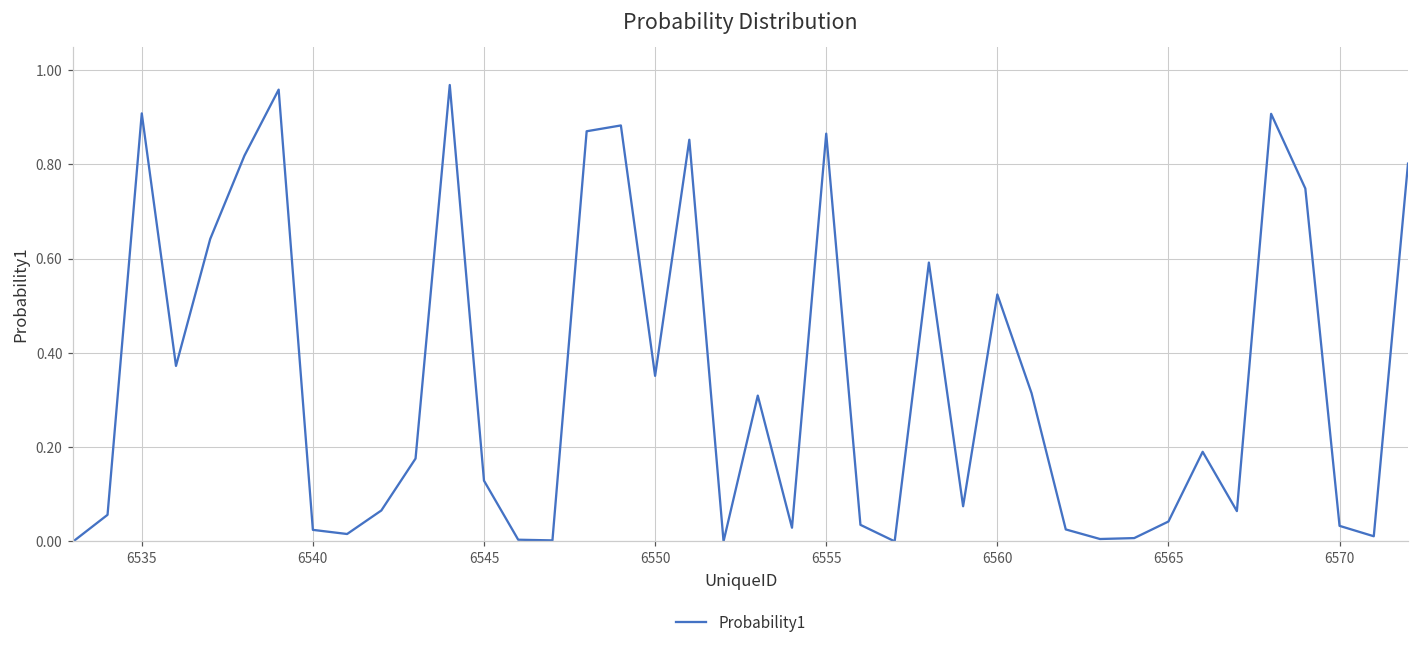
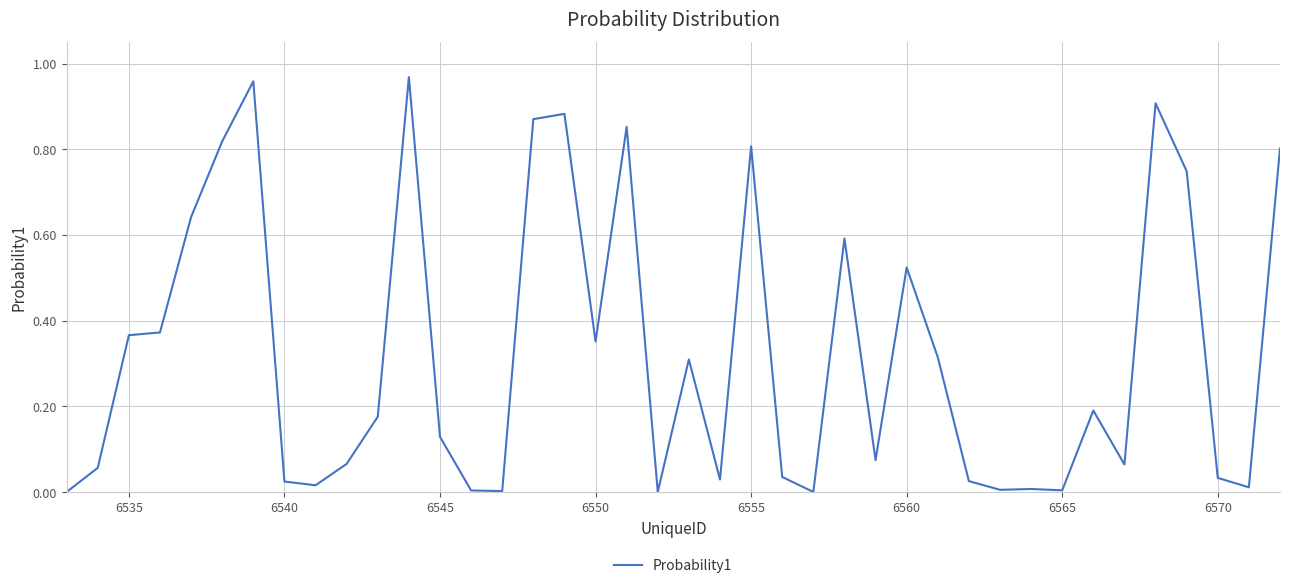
6535: 0.91 -> 0.37
6555: 0.87 -> 0.81
6565: 0.04 -> 0.00
